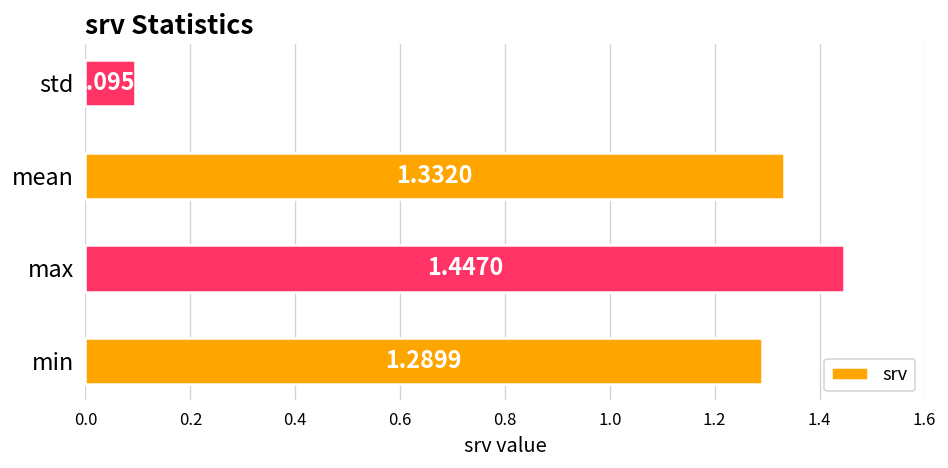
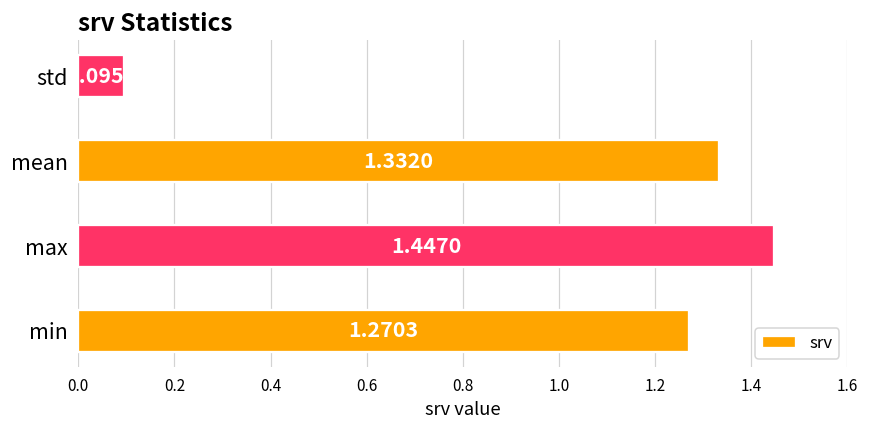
min: 1.2899 -> 1.2703
